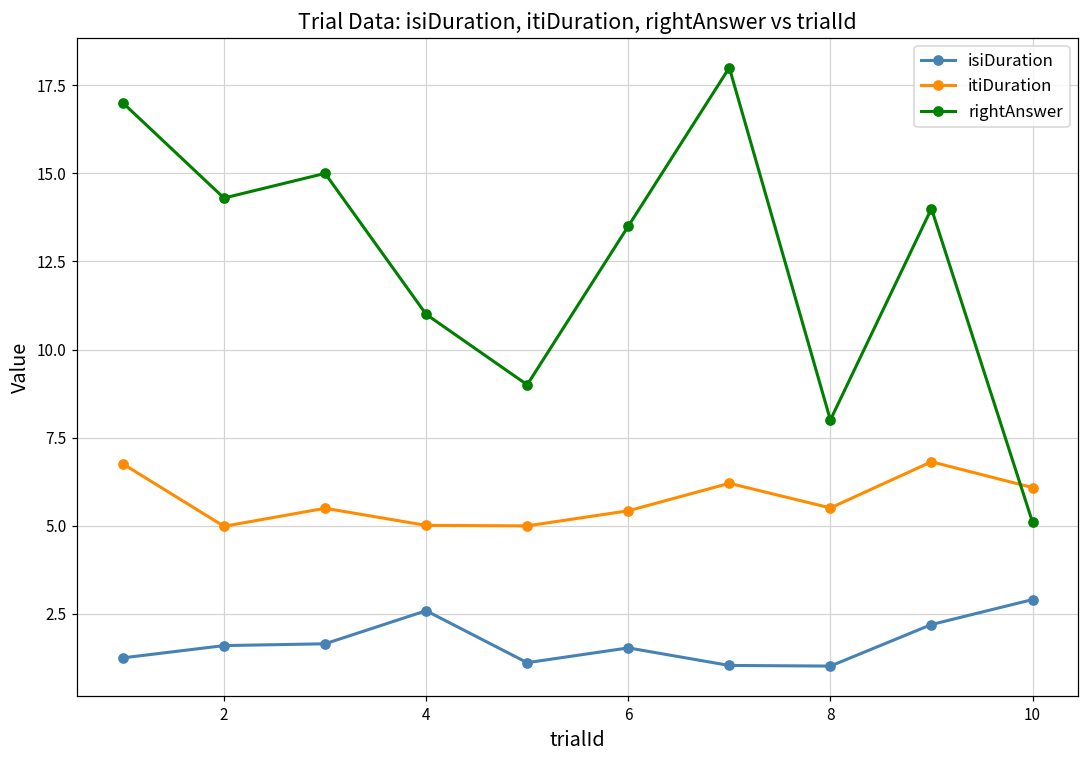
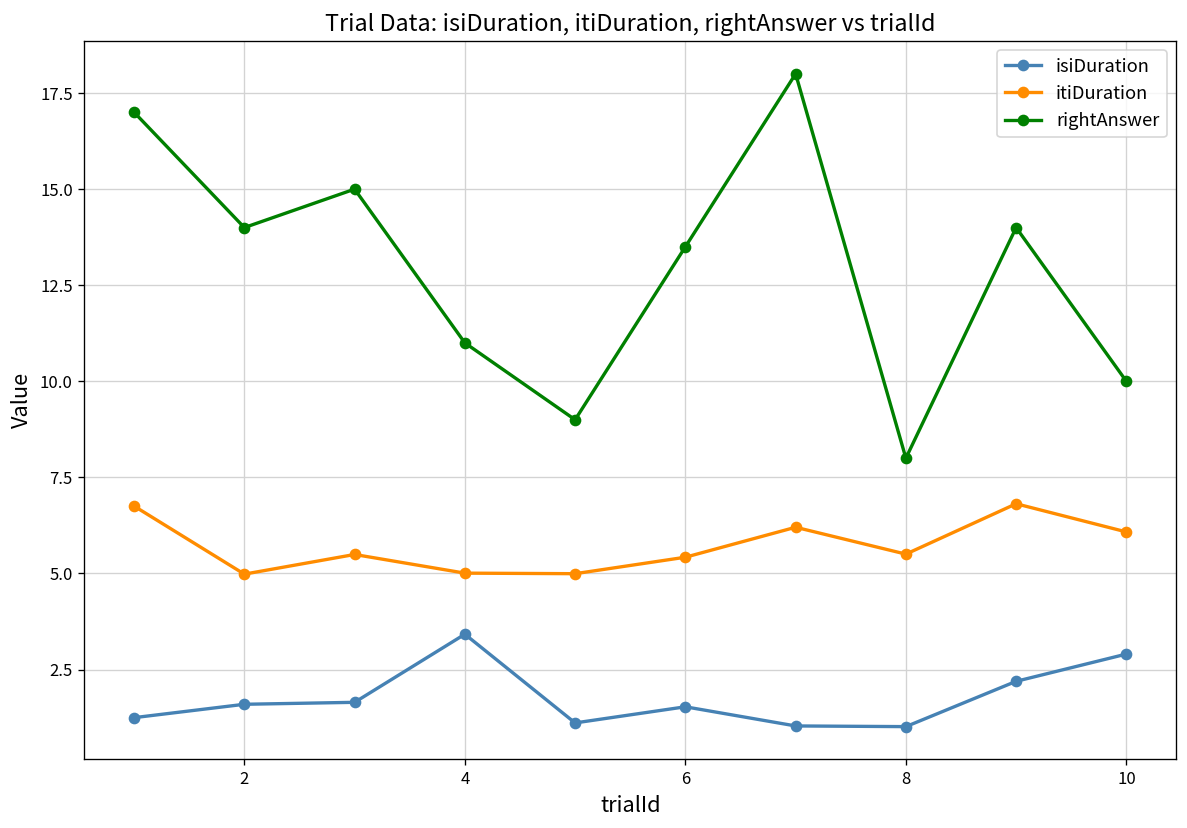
rightAnswer, 2: 14.3 -> 14.0
isiDuration, 4: 2.6 -> 3.4
rightAnswer, 10: 5.1 -> 10.0
